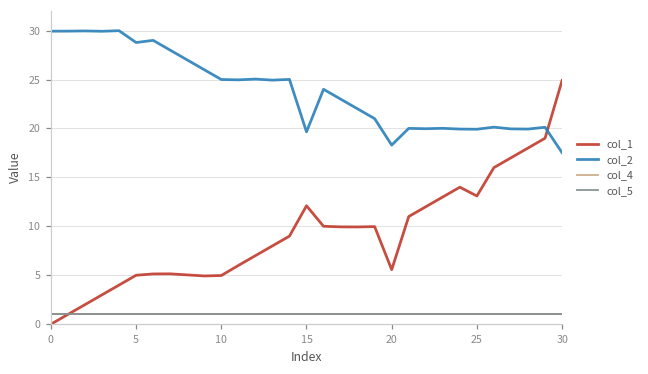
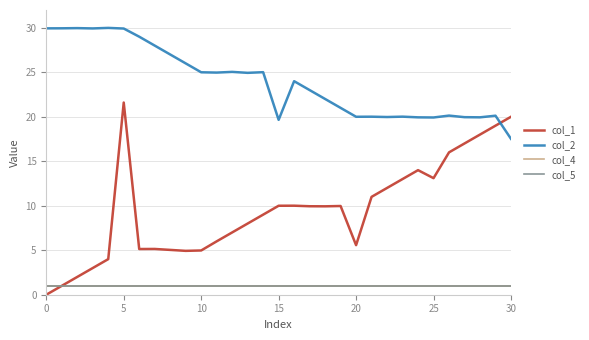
col_1, 5: 5 -> 22
col_2, 5: 29 -> 30
col_1, 15: 12 -> 10
col_2, 20: 18 -> 20
col_1, 30: 25 -> 20
